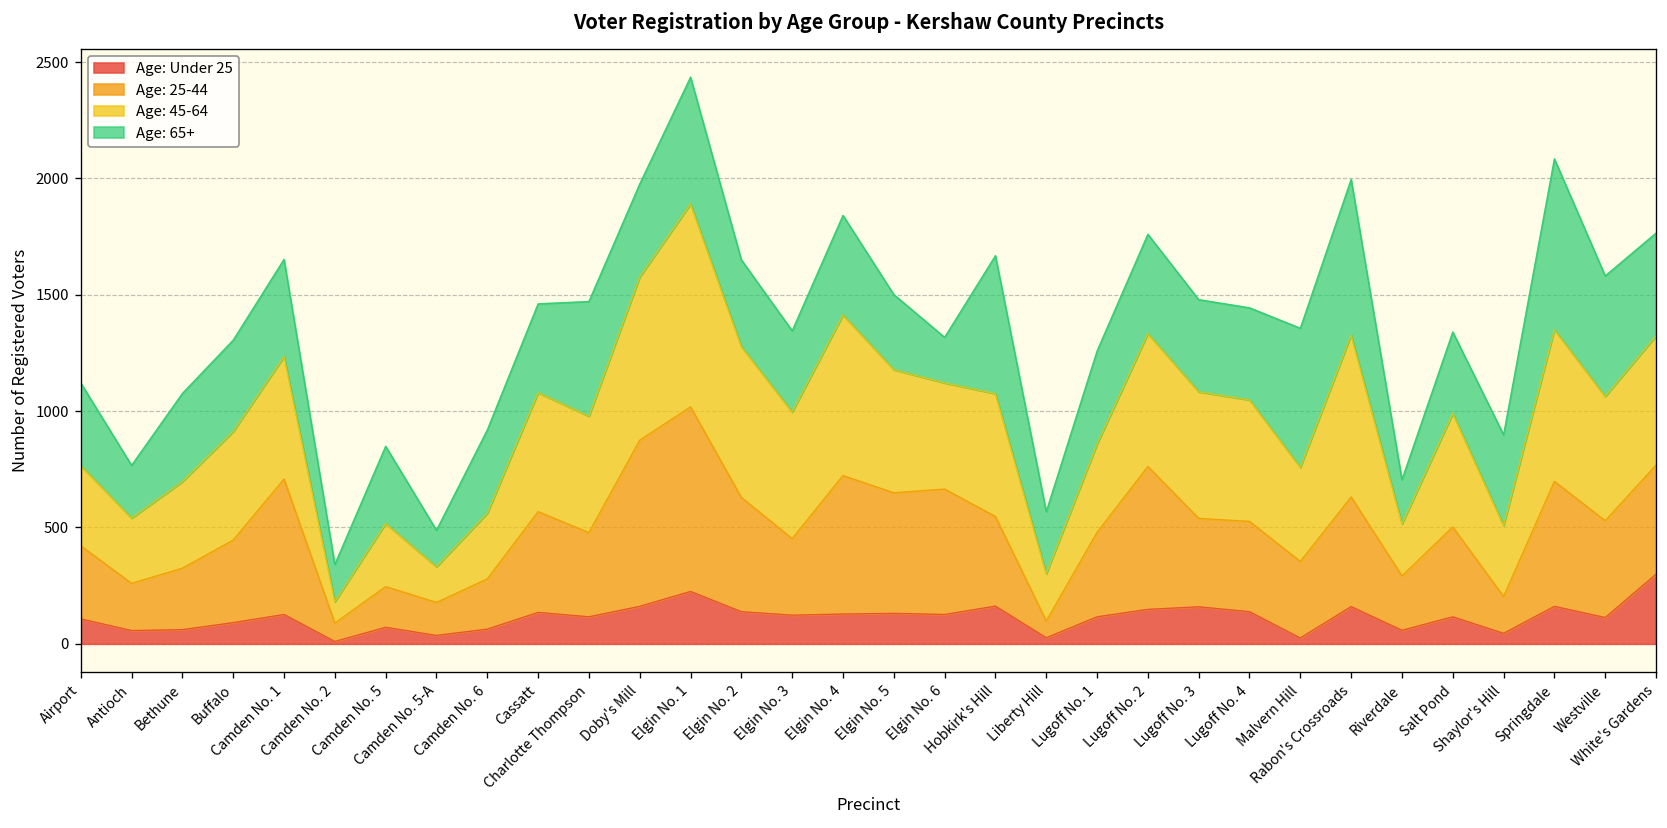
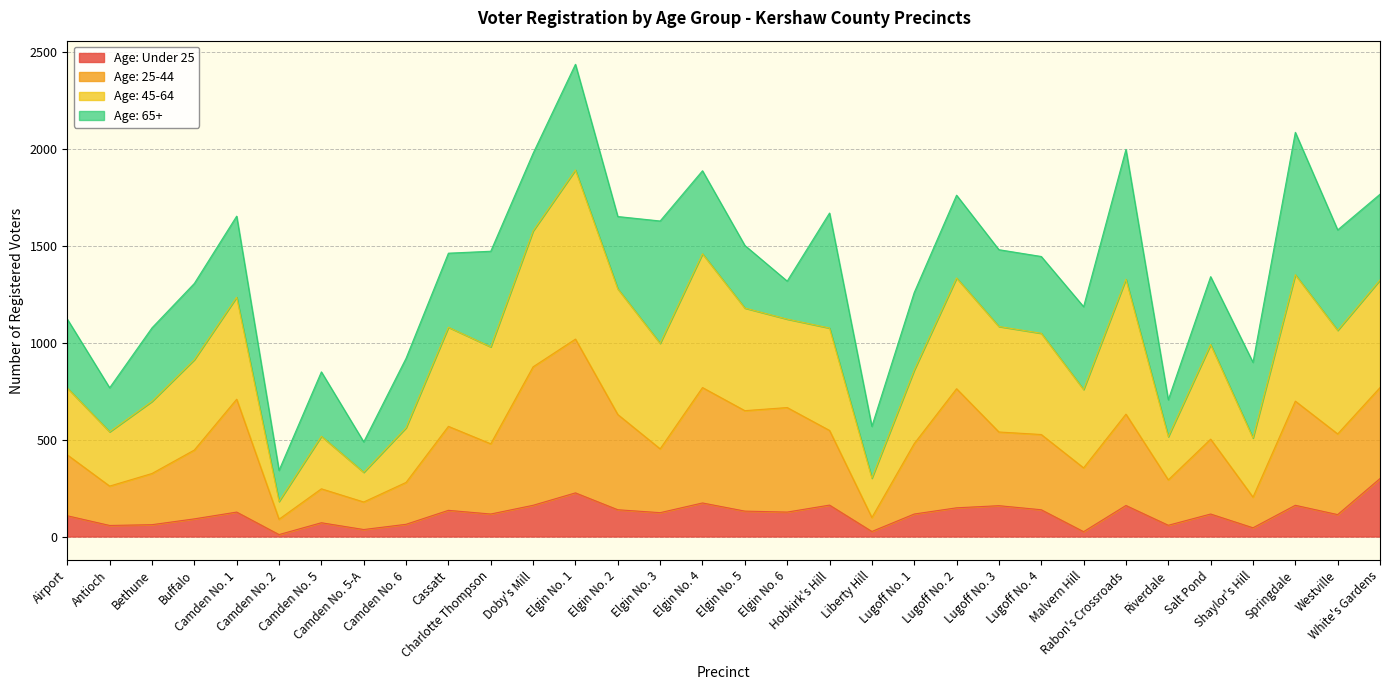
Age: 65+, Elgin No. 3: 350 -> 630
Age: Under 25, Elgin No. 4: 130 -> 170
Age: 65+, Malvern Hill: 600 -> 430
